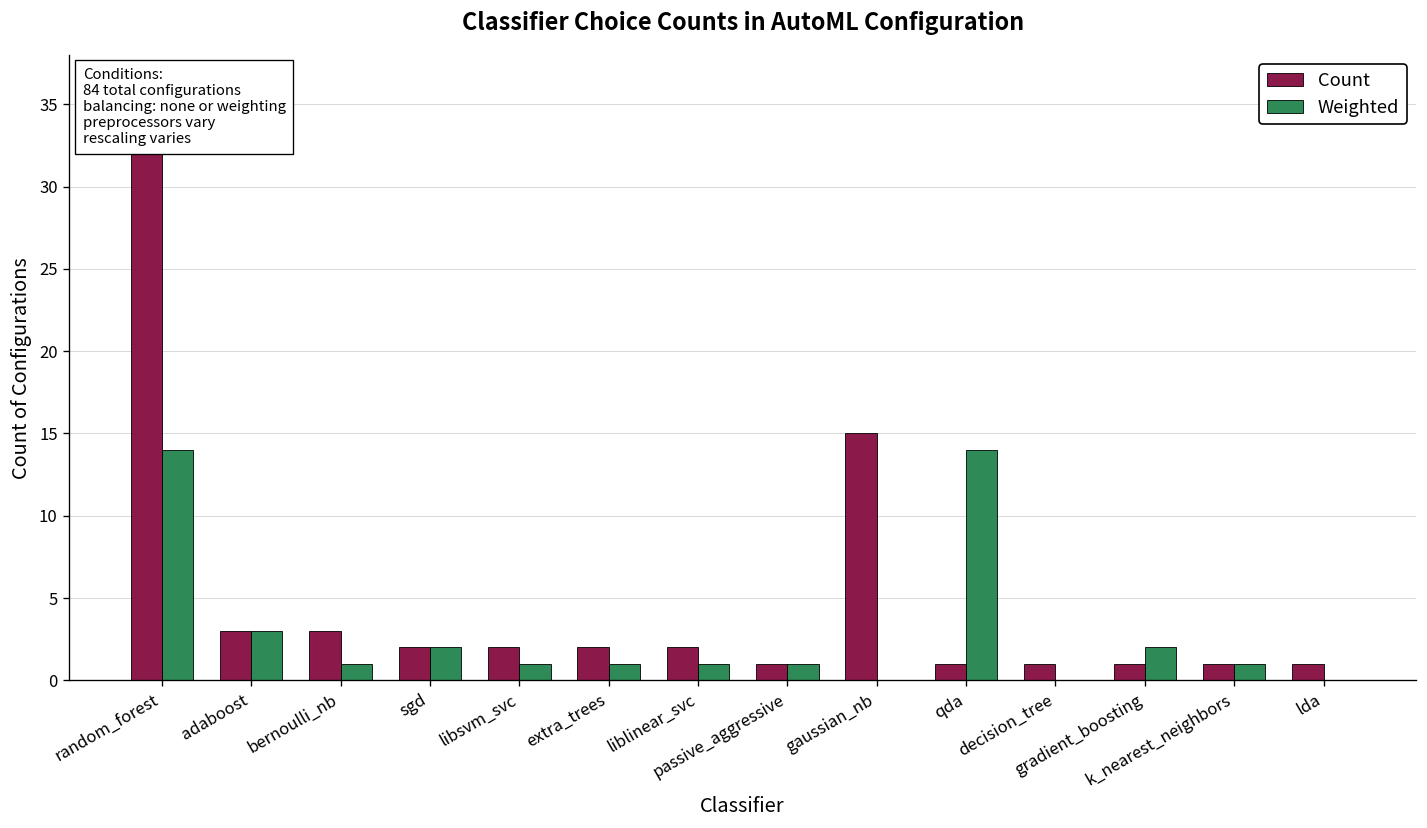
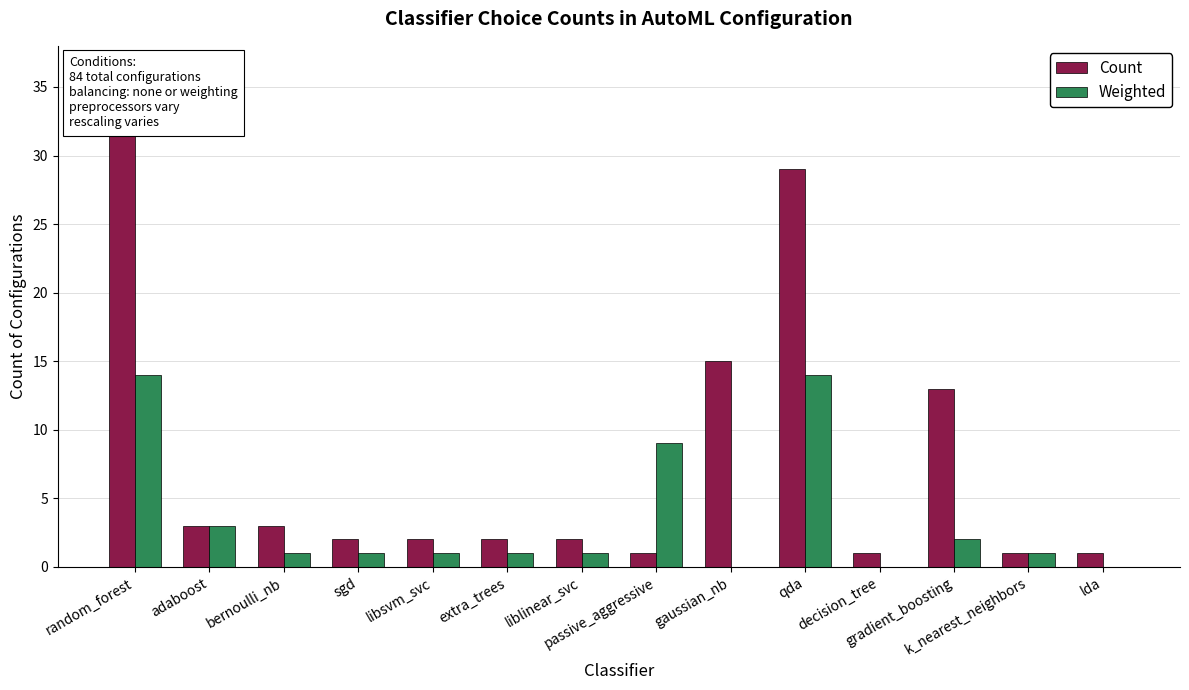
Weighted, sgd: 2 -> 1
Weighted, passive_aggressive: 1 -> 9
Count, qda: 1 -> 29
Count, gradient_boosting: 1 -> 13
